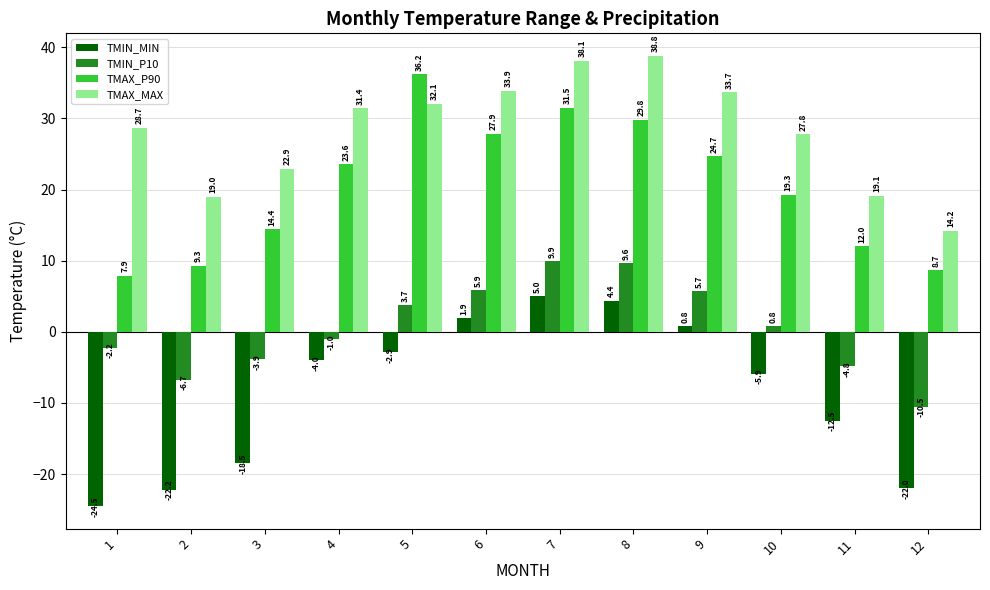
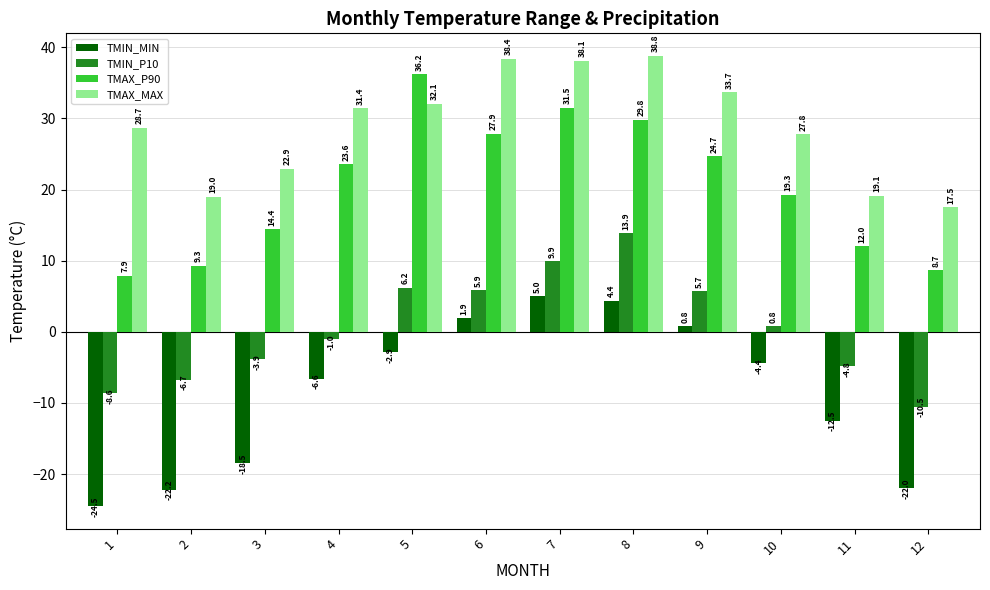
TMIN_P10, 1: -2.2 -> -8.6
TMIN_MIN, 4: -4.0 -> -6.6
TMIN_P10, 5: 3.7 -> 6.2
TMAX_MAX, 6: 33.9 -> 38.4
TMIN_P10, 8: 9.6 -> 13.9
TMIN_MIN, 10: -5.9 -> -4.4
TMAX_MAX, 12: 14.2 -> 17.5
